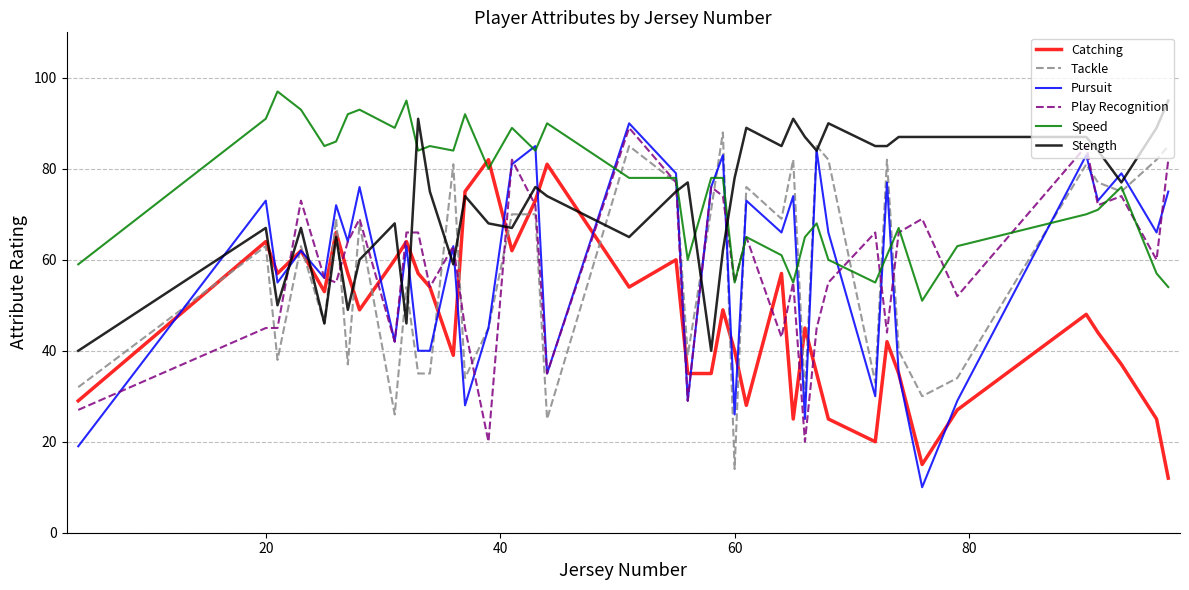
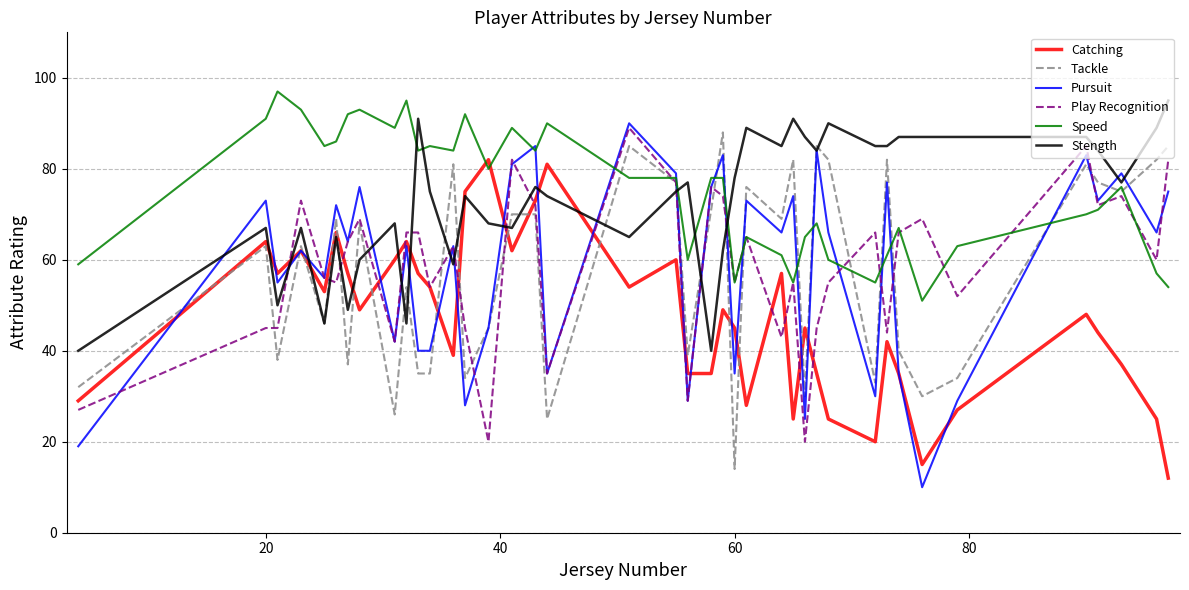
Catching, 60: 40 -> 45
Pursuit, 60: 26 -> 35
